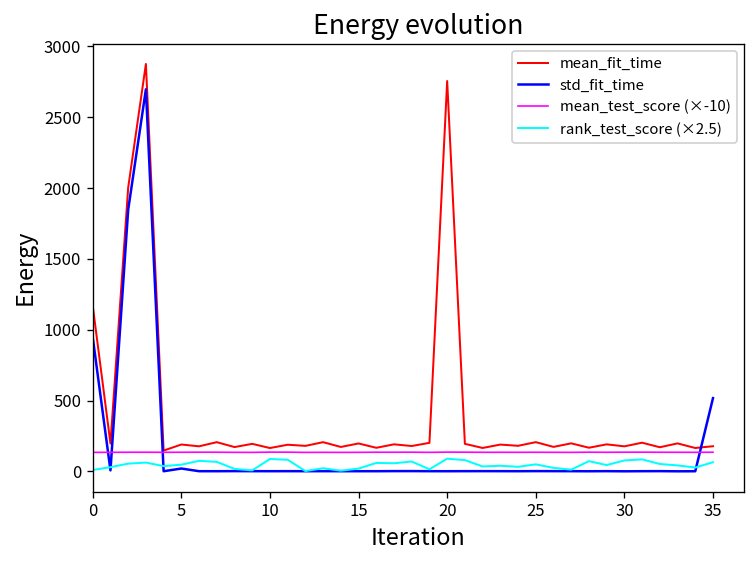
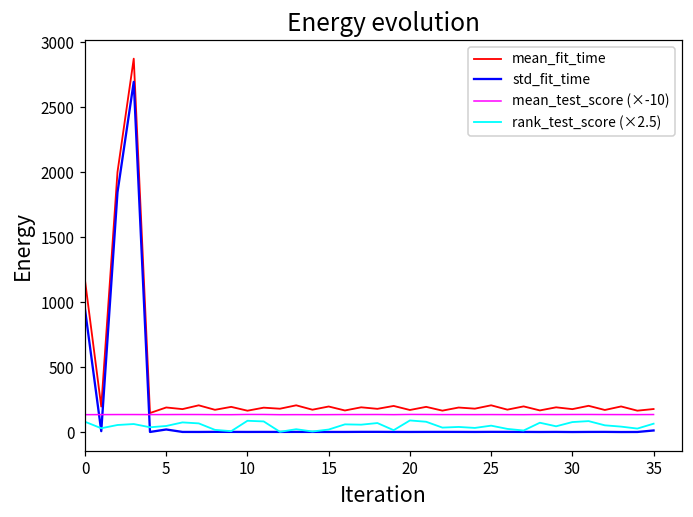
rank_test_score (×2.5), 0: 10 -> 80
mean_fit_time, 20: 2760 -> 170
std_fit_time, 35: 520 -> 10
